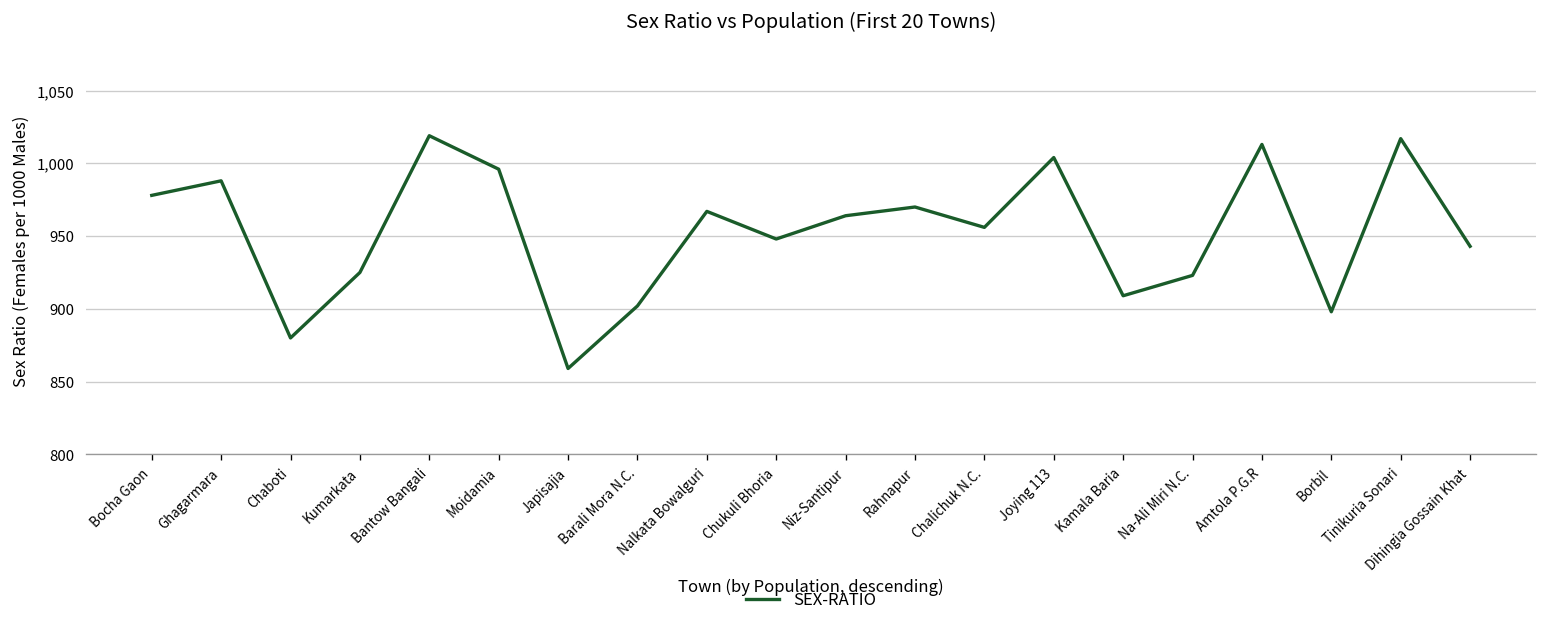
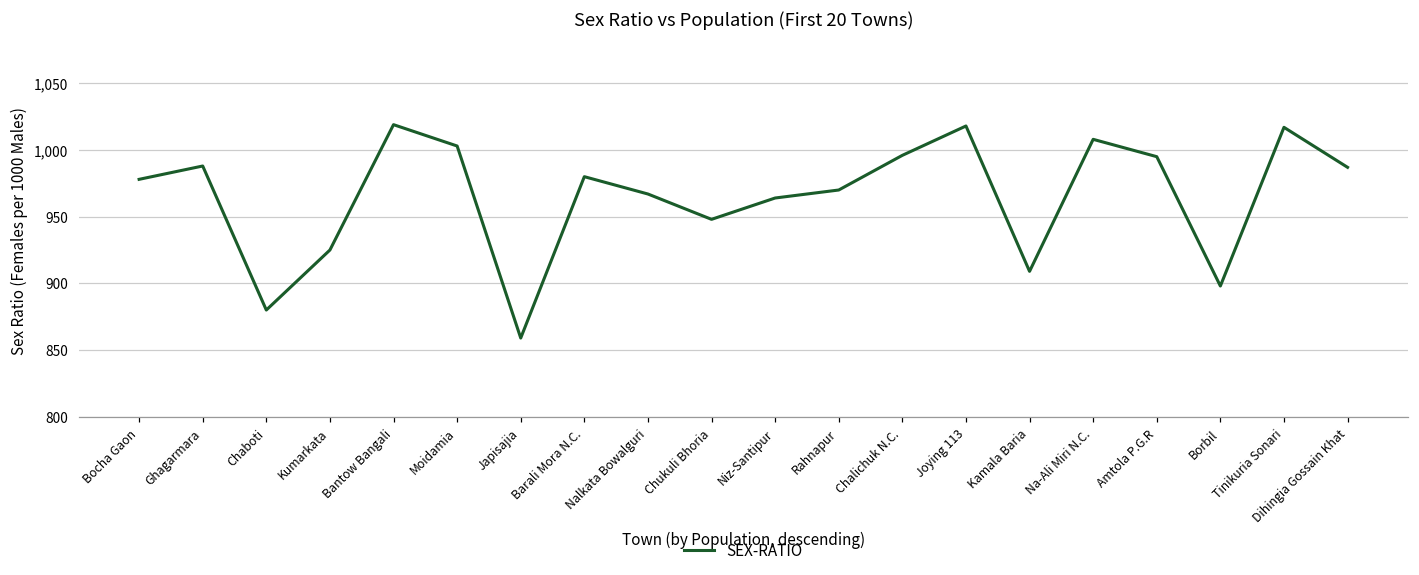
Moidamia: 996 -> 1,003
Barali Mora N.C.: 902 -> 980
Chalichuk N.C.: 956 -> 996
Joying 113: 1,004 -> 1,018
Na-Ali Miri N.C.: 923 -> 1,008
Amtola P.G.R: 1,013 -> 995
Dihingia Gossain Khat: 943 -> 987
